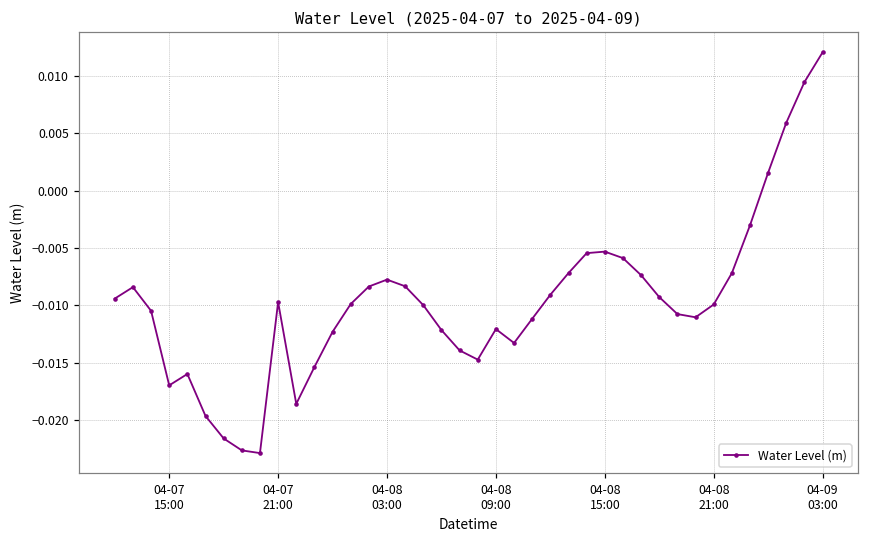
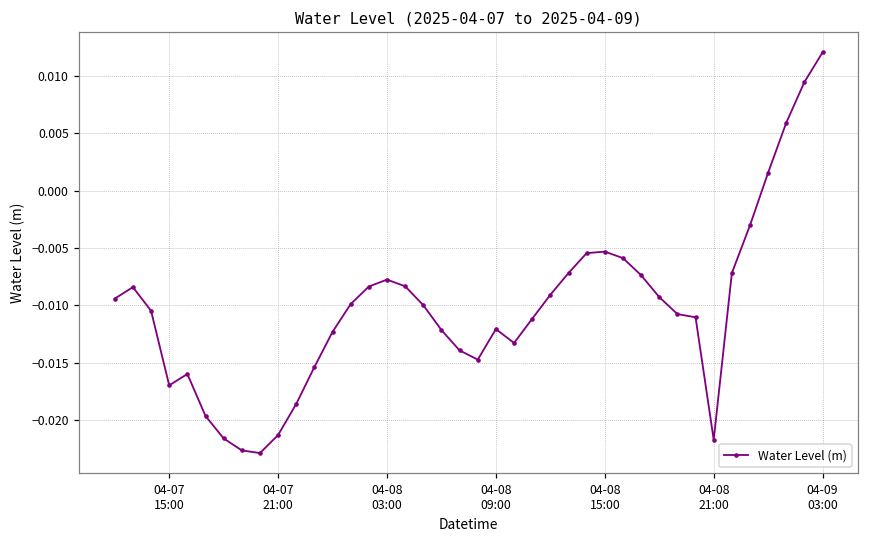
04-07 21:00: -0.0097 -> -0.0213
04-08 21:00: -0.0099 -> -0.0217
